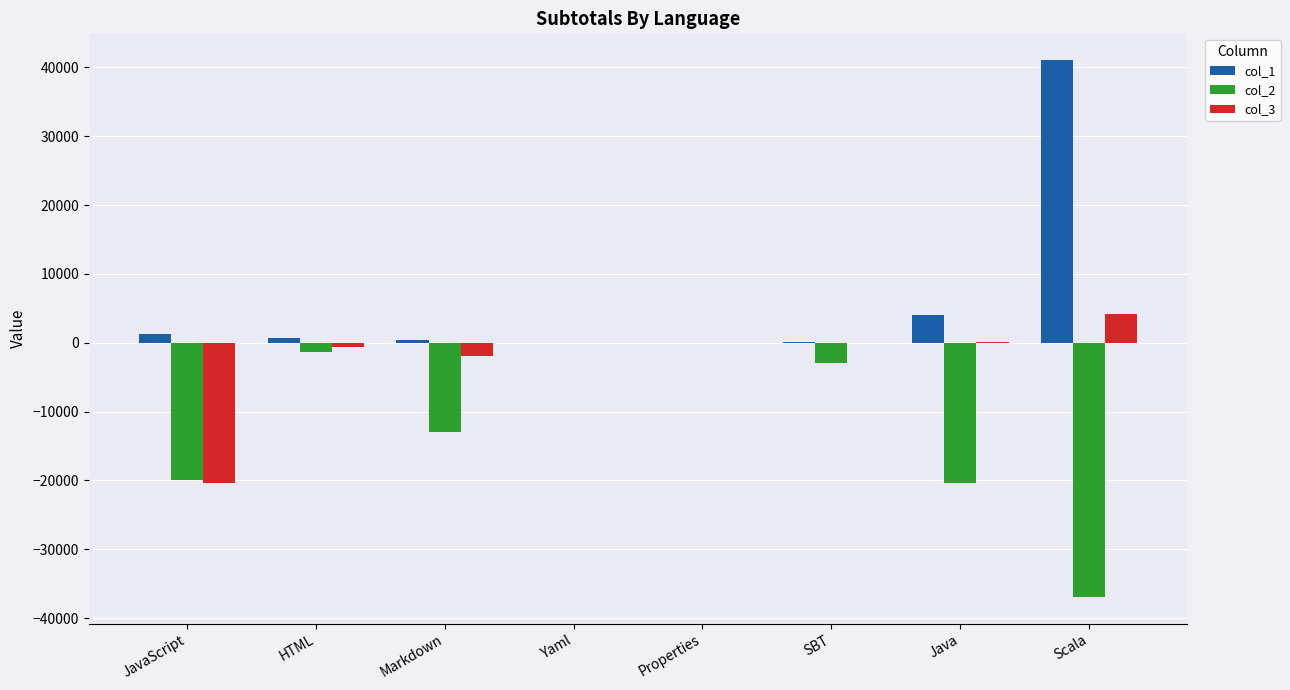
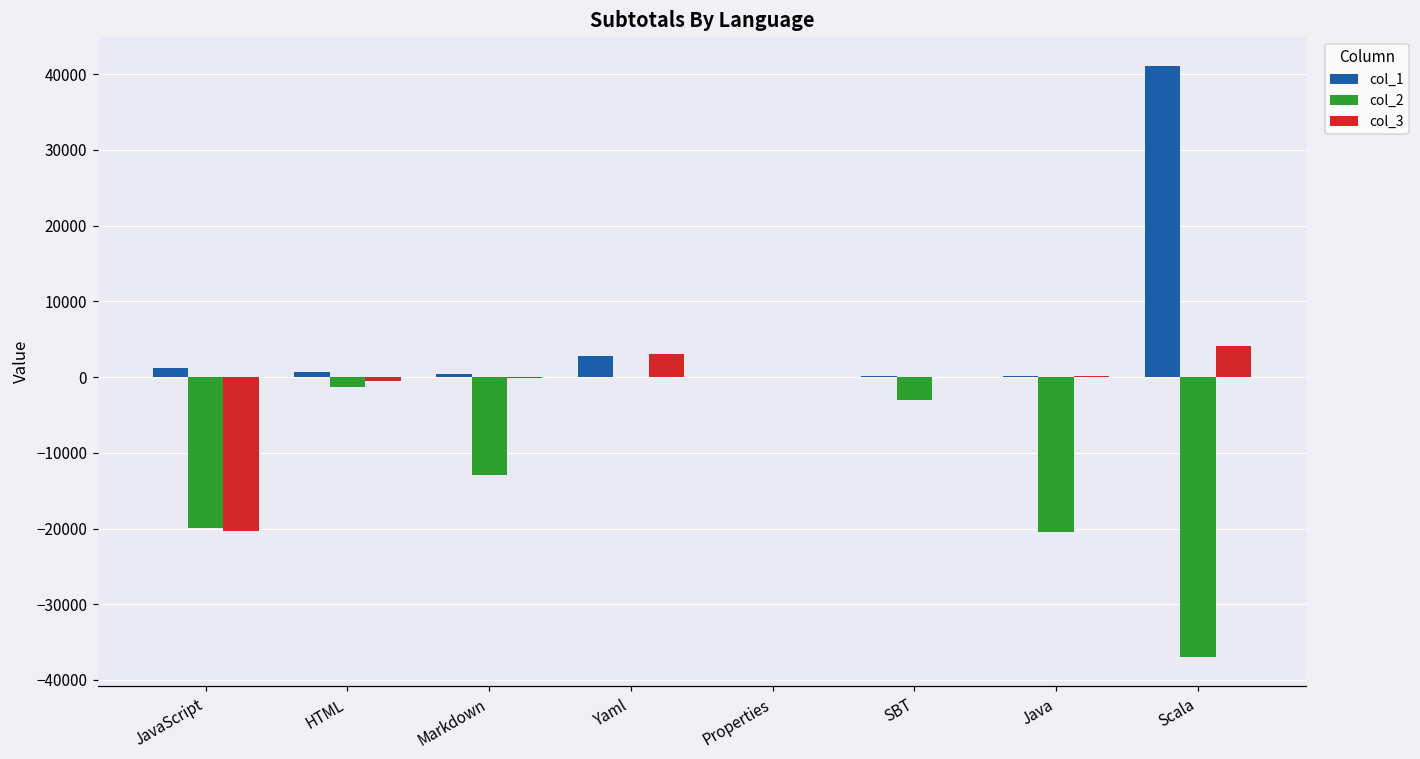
col_3, Markdown: -2000 -> 0
col_1, Yaml: 0 -> 3000
col_3, Yaml: 0 -> 3000
col_1, Java: 4000 -> 0
